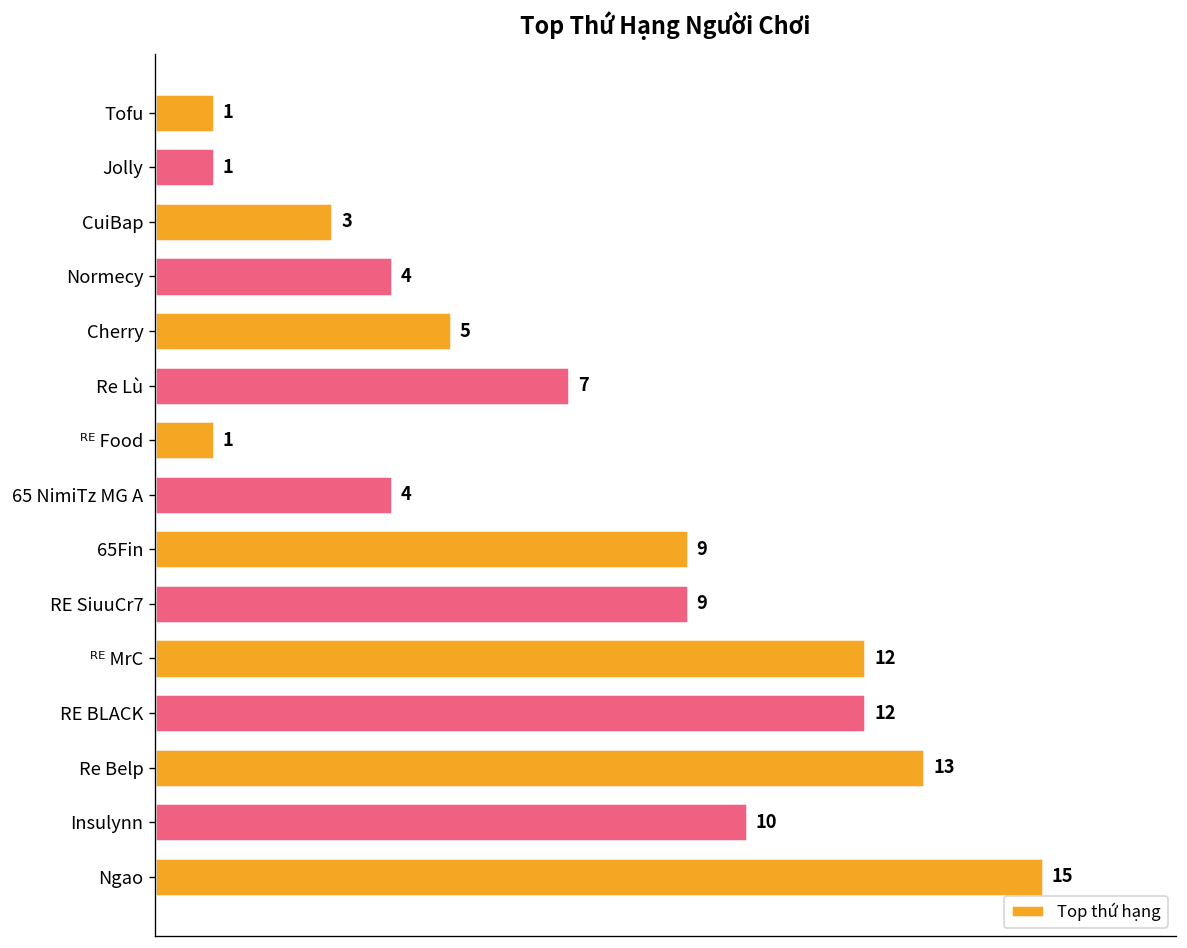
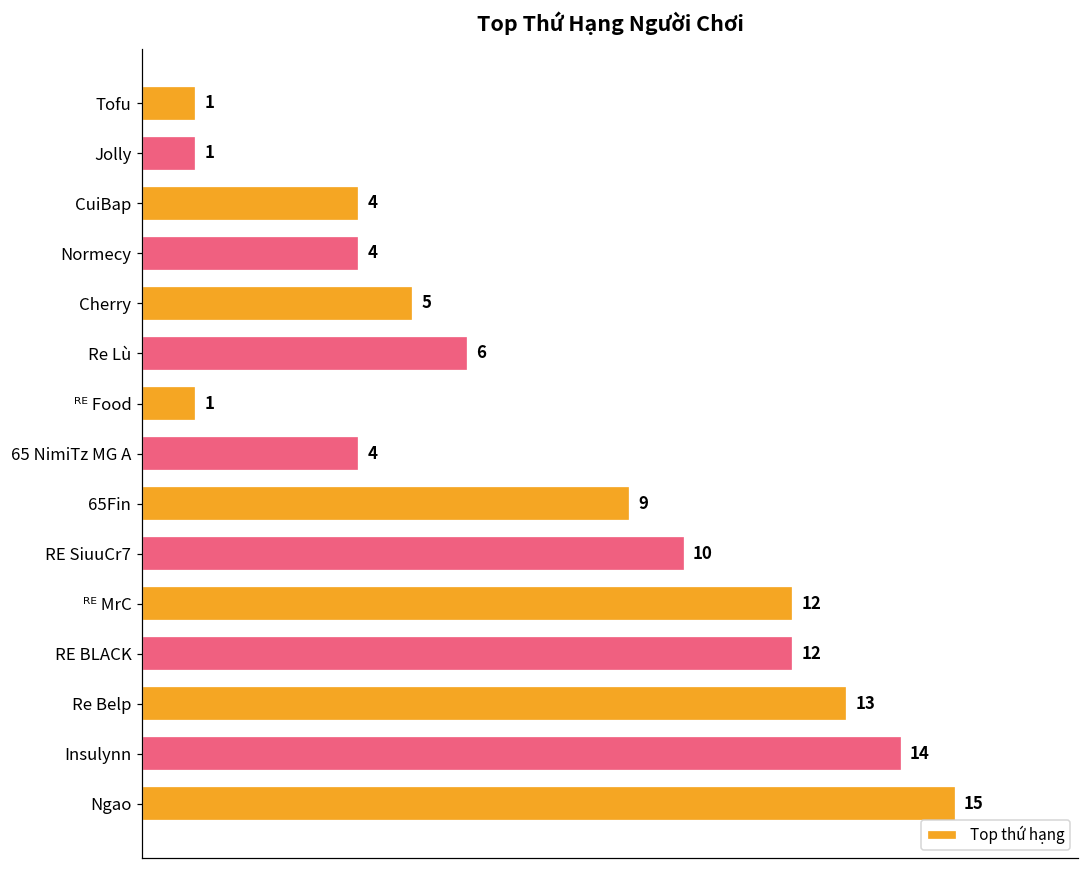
CuiBap: 3 -> 4
Re Lù: 7 -> 6
RE SiuuCr7: 9 -> 10
Insulynn: 10 -> 14
